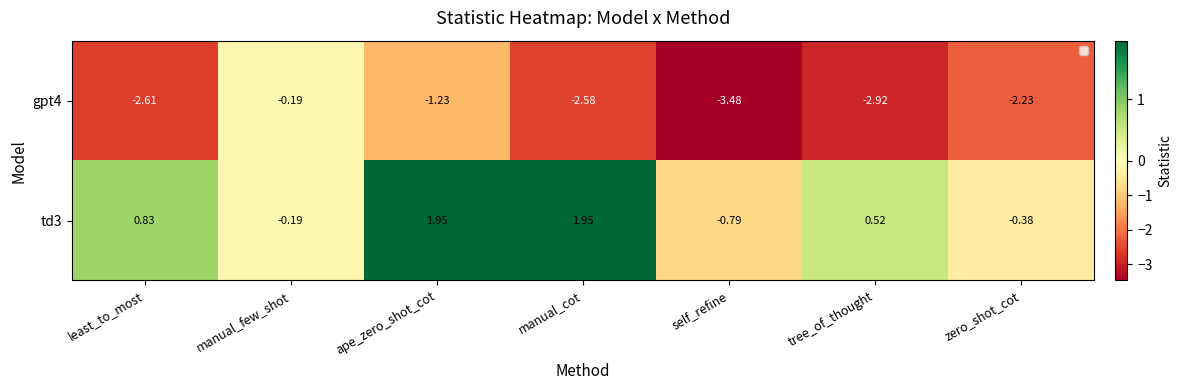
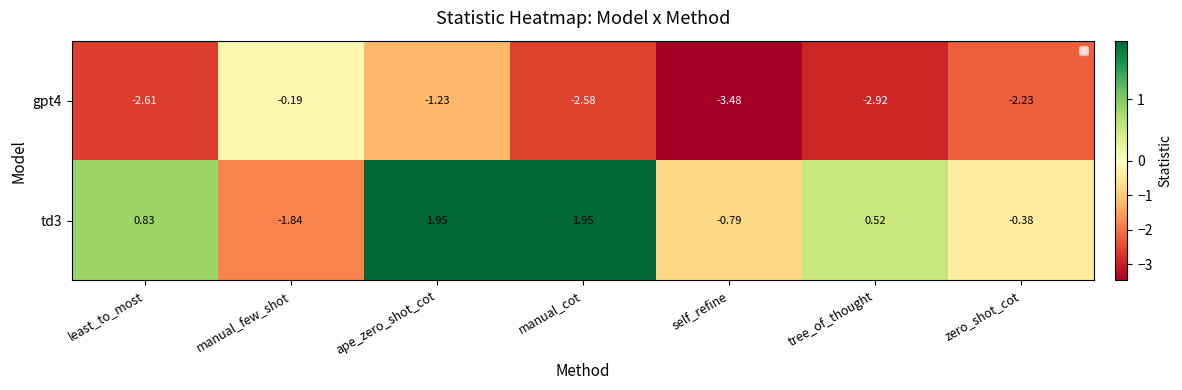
td3, manual_few_shot: -0.19 -> -1.84
